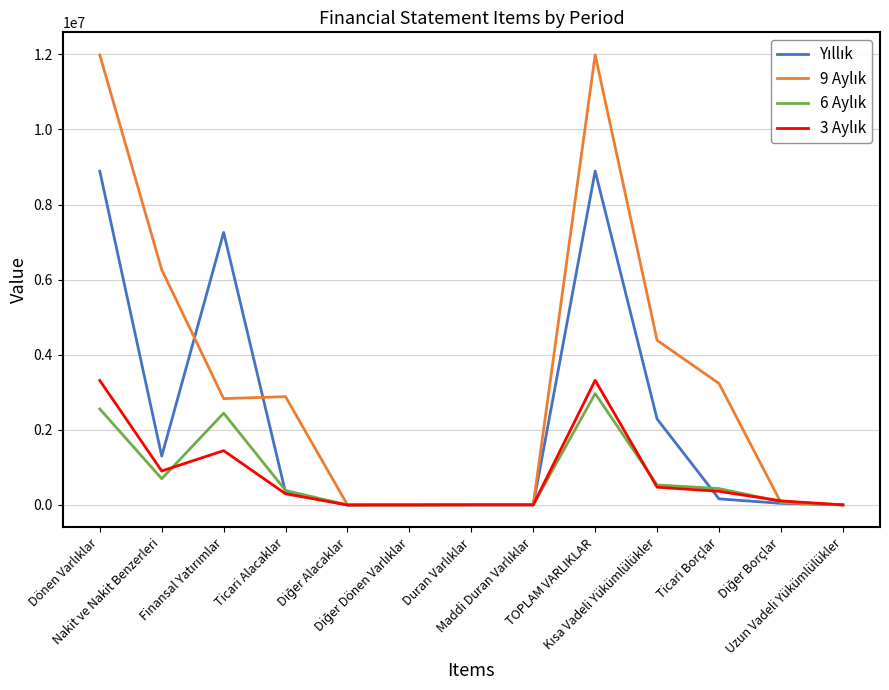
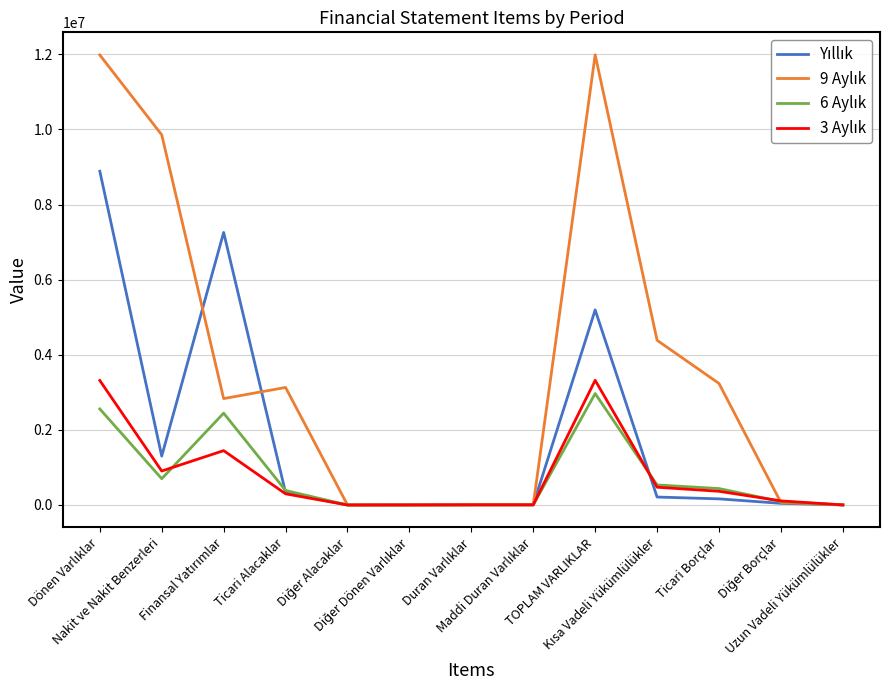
9 Aylık, Nakit ve Nakit Benzerleri: 6300000 -> 9900000
9 Aylık, Ticari Alacaklar: 2900000 -> 3100000
Yıllık, TOPLAM VARLIKLAR: 8900000 -> 5200000
Yıllık, Kısa Vadeli Yükümlülükler: 2300000 -> 200000
